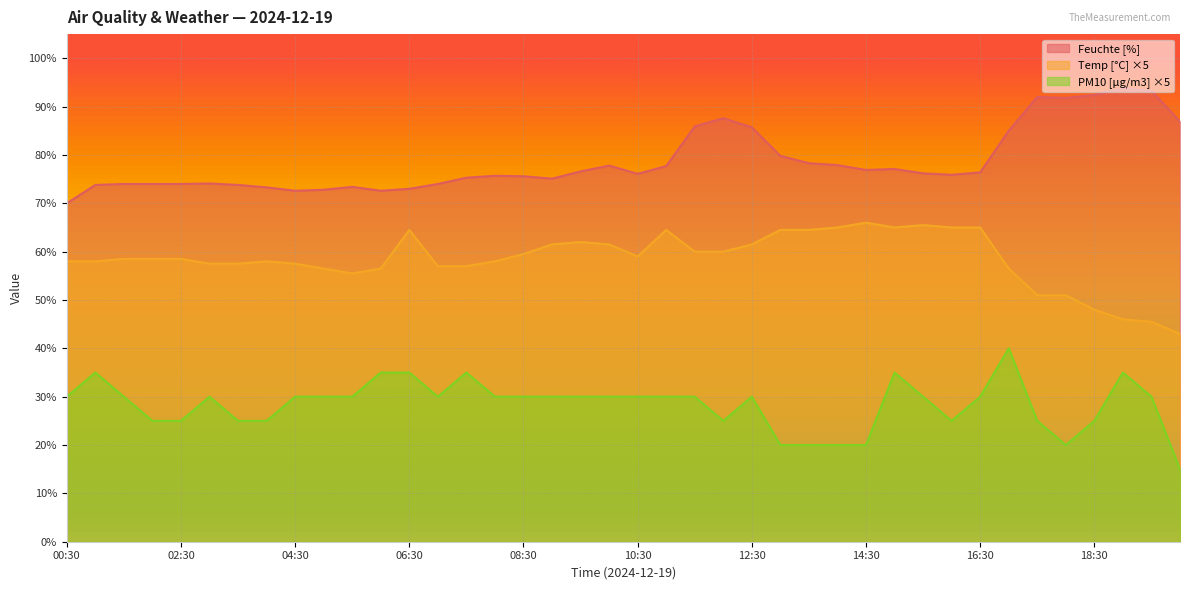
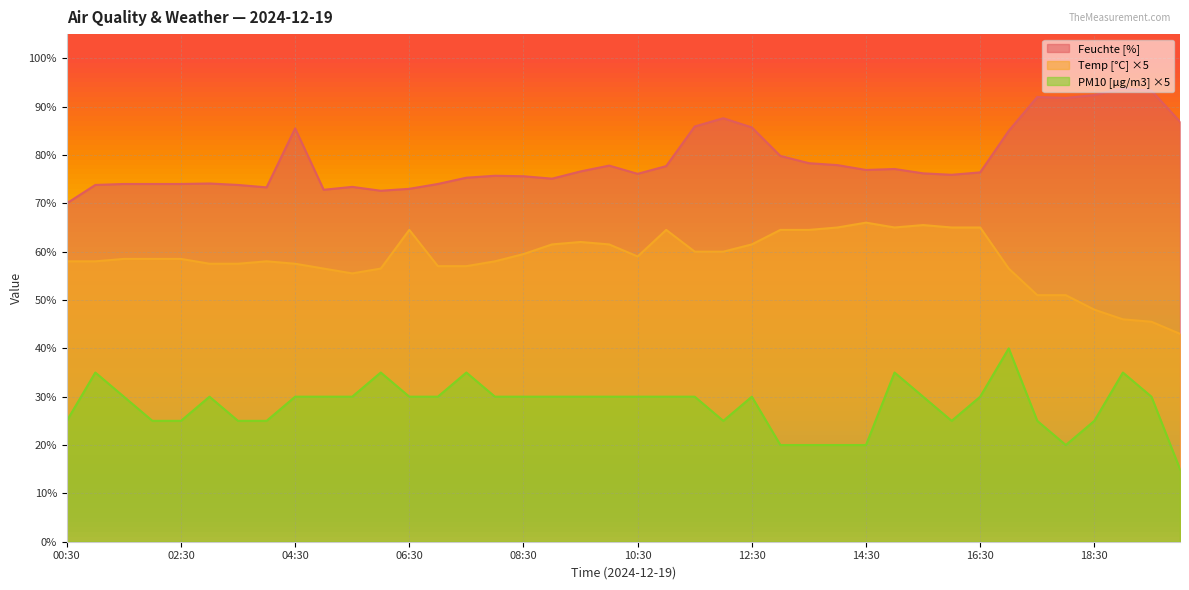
PM10 [µg/m3] ×5, 00:30: 30% -> 25%
Feuchte [%], 04:30: 73% -> 86%
PM10 [µg/m3] ×5, 06:30: 35% -> 30%
